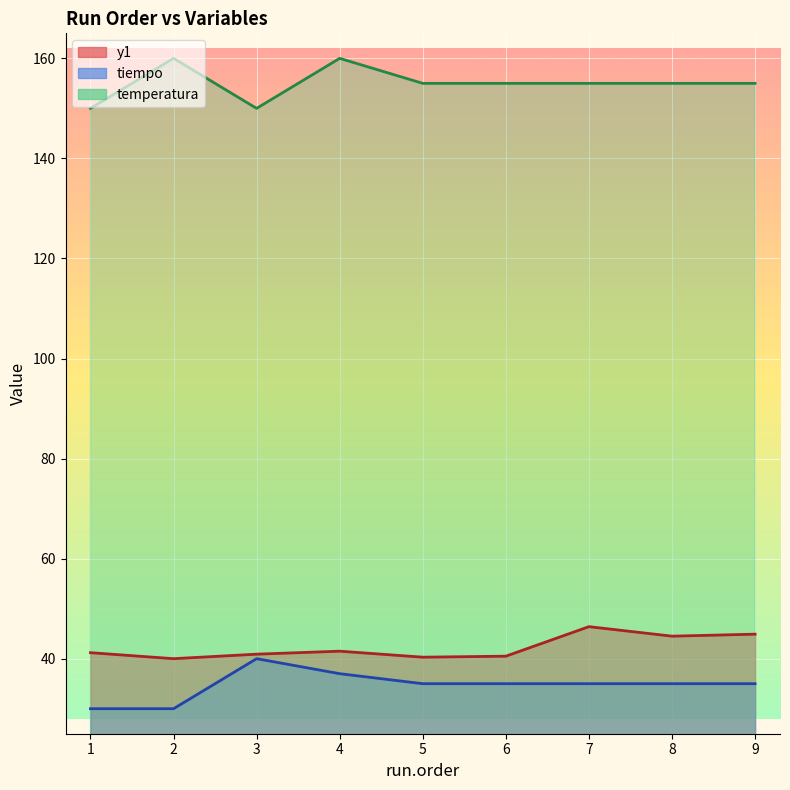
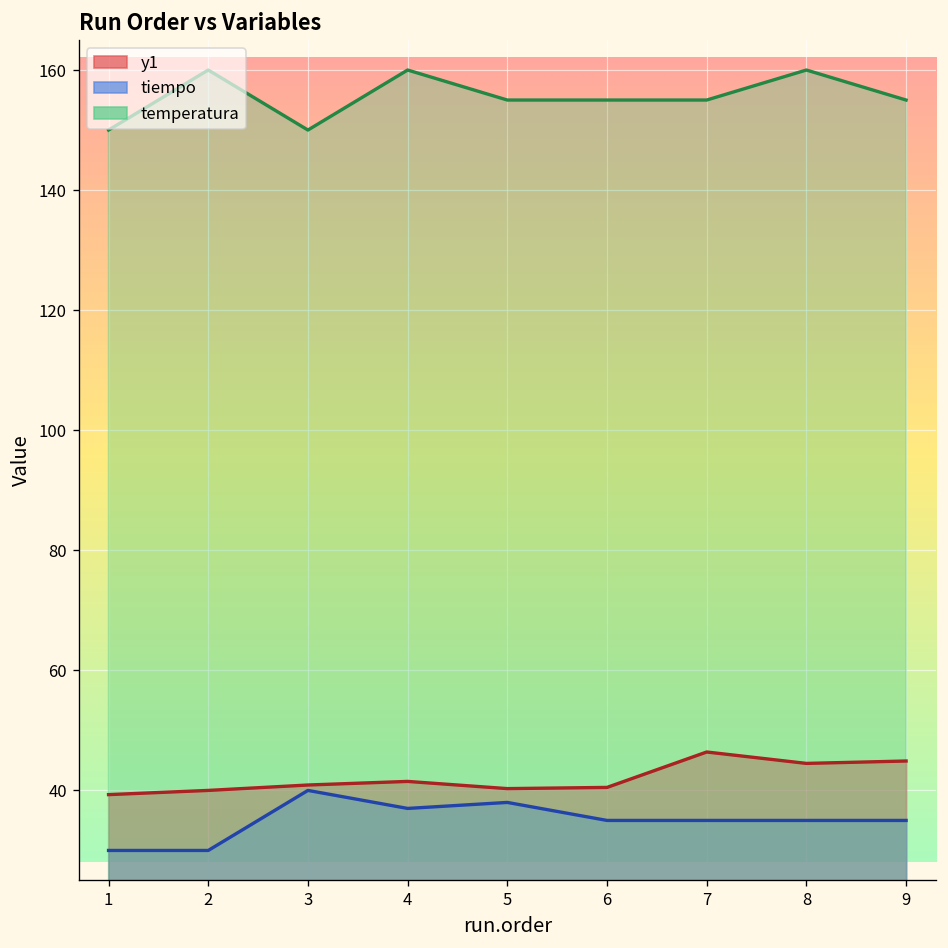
y1, 1: 41 -> 39
tiempo, 5: 35 -> 38
temperatura, 8: 155 -> 160
